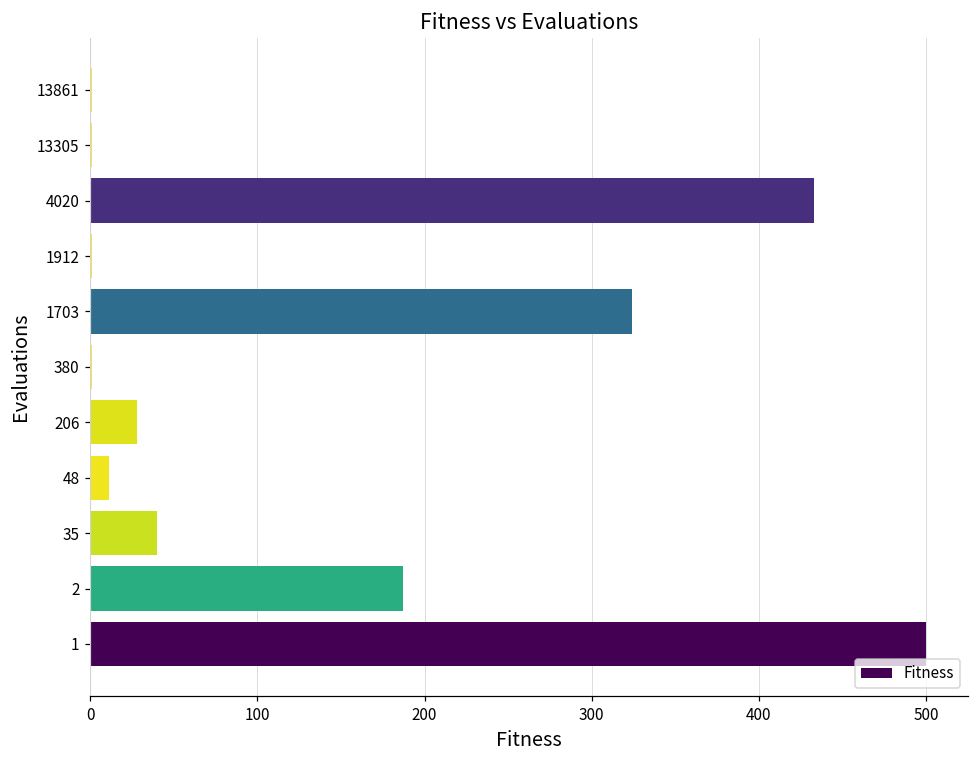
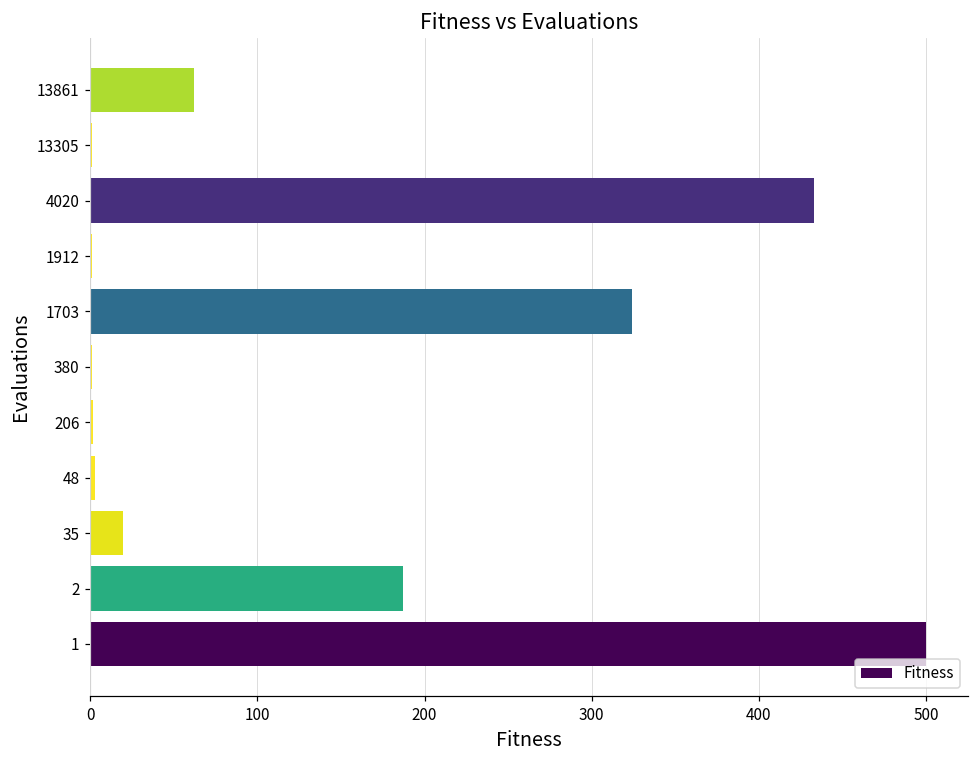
13861: 1 -> 62
206: 28 -> 2
48: 11 -> 3
35: 40 -> 19
